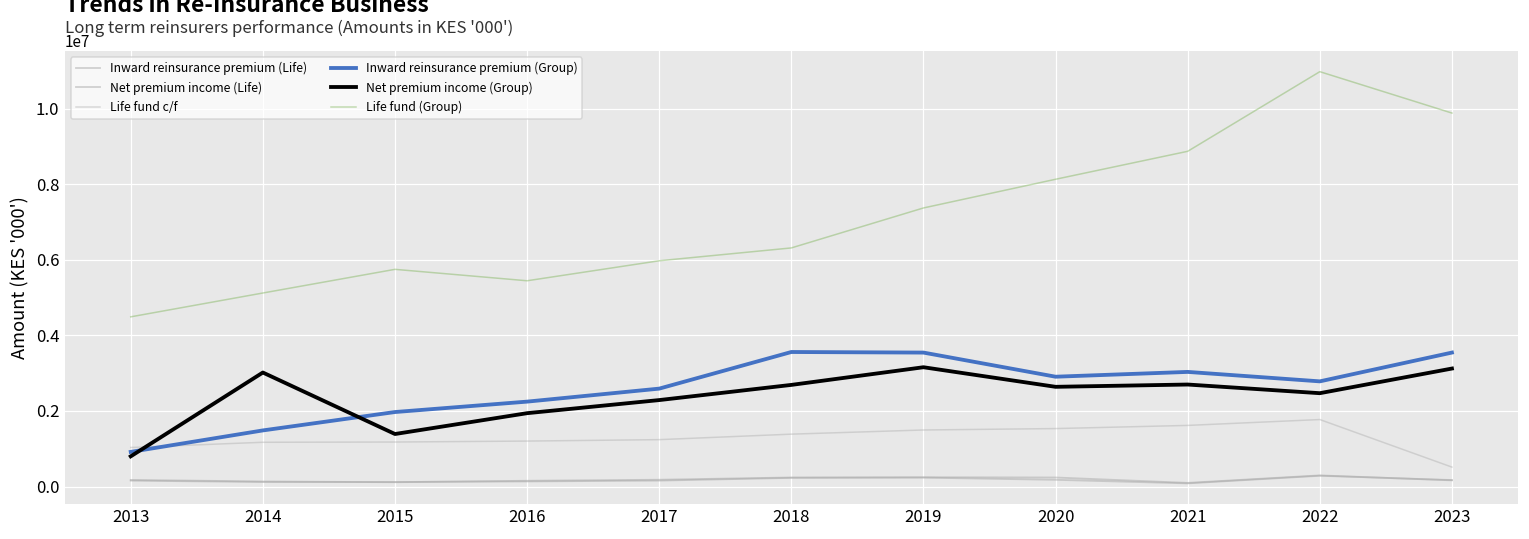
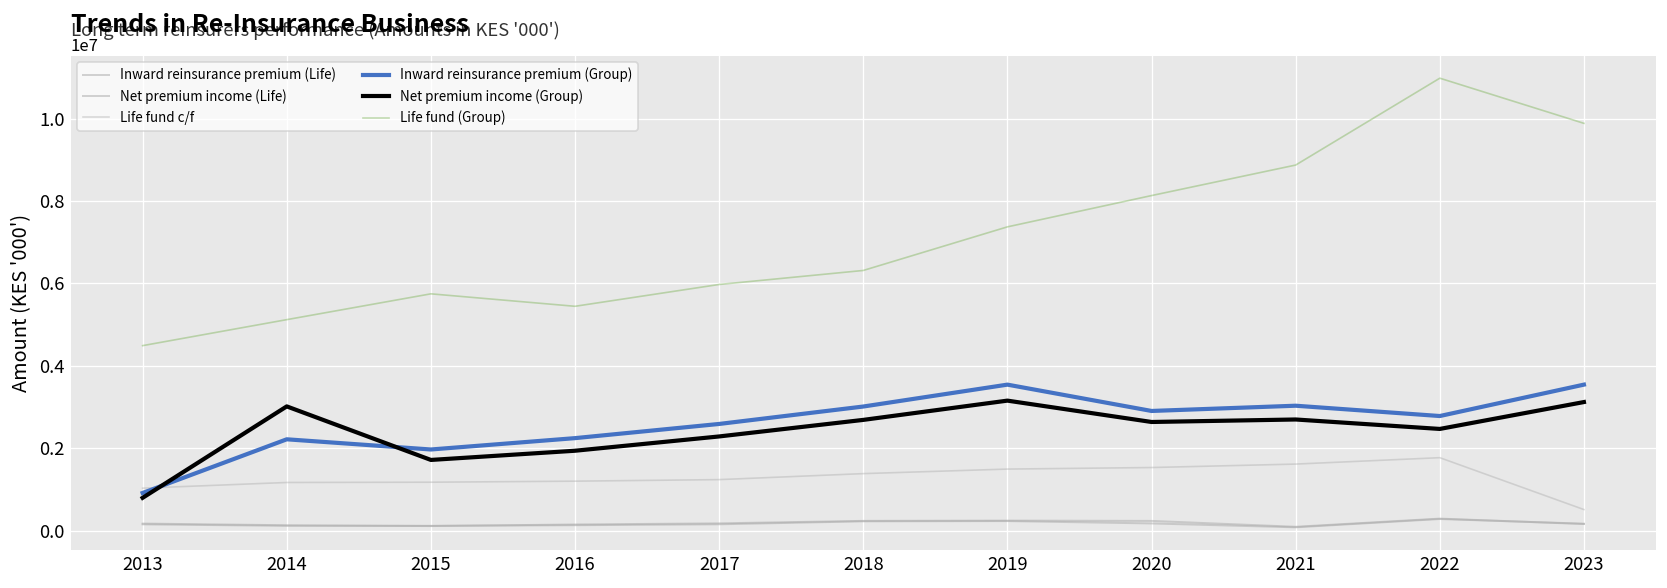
Inward reinsurance premium (Group), 2014: 1500000 -> 2200000
Net premium income (Group), 2015: 1400000 -> 1700000
Inward reinsurance premium (Group), 2018: 3600000 -> 3000000
